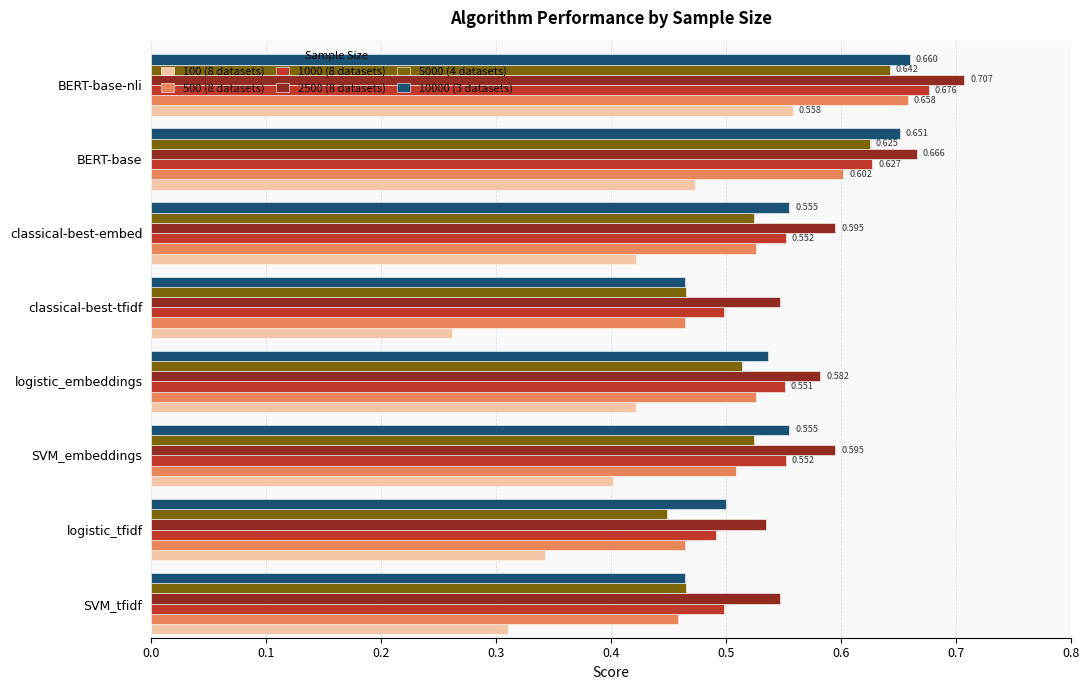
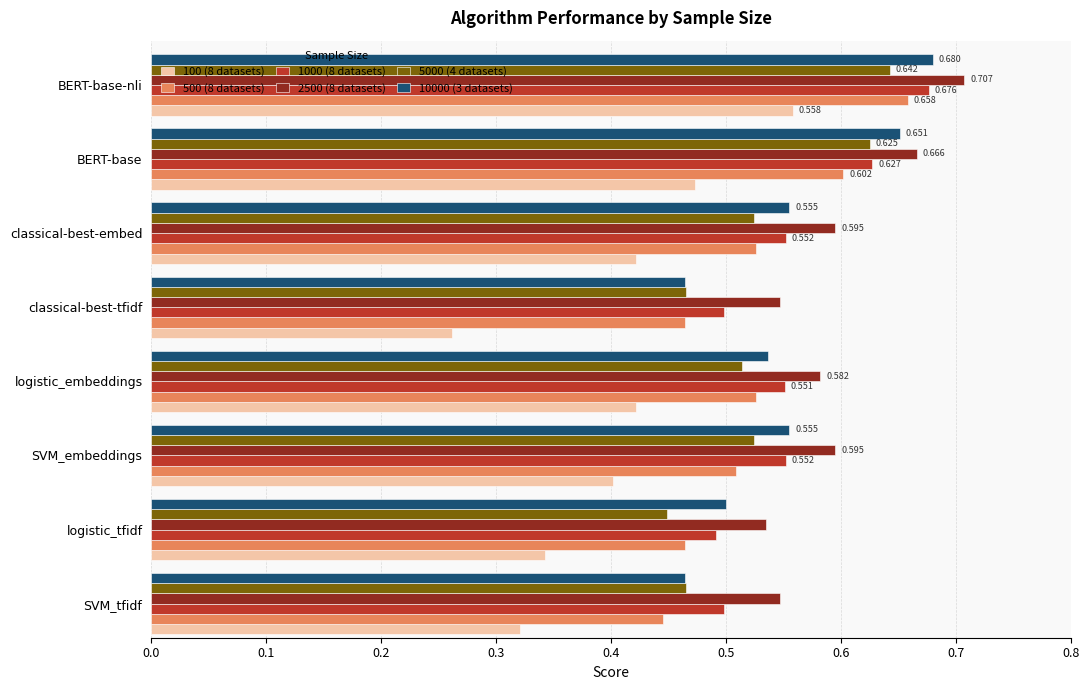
10000 (3 datasets), BERT-base-nli: 0.660 -> 0.680
500 (8 datasets), SVM_tfidf: 0.458 -> 0.445
100 (8 datasets), SVM_tfidf: 0.310 -> 0.321
